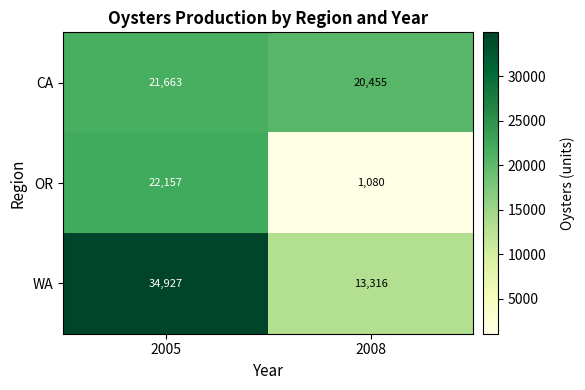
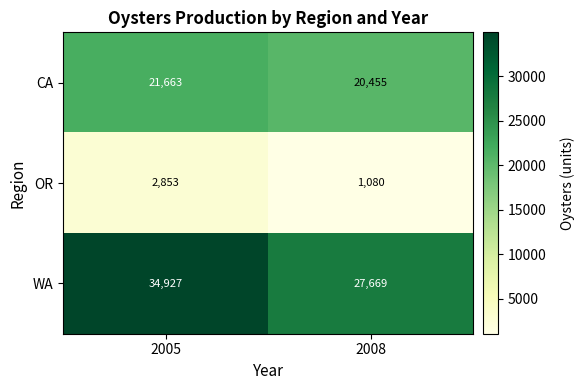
OR, 2005: 22,157 -> 2,853
WA, 2008: 13,316 -> 27,669
